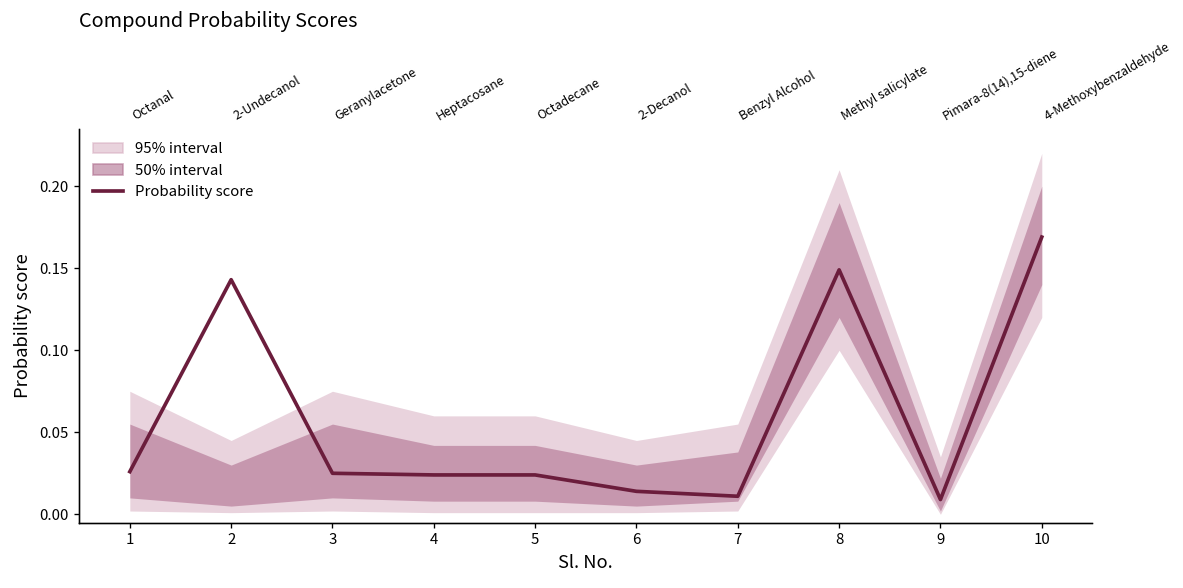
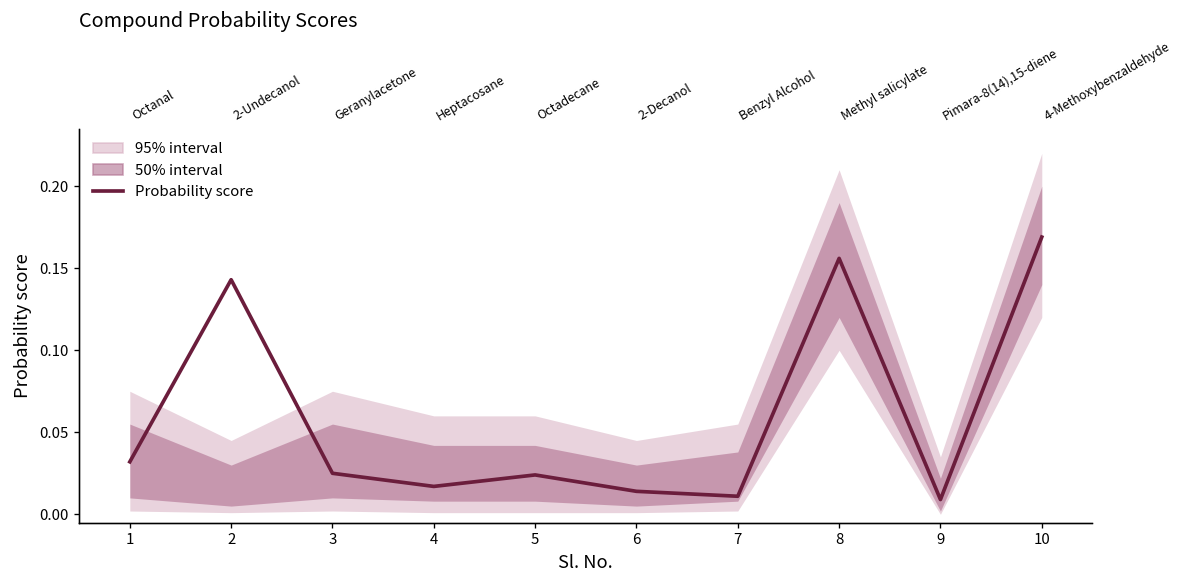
Probability score, 1: 0.026 -> 0.032
Probability score, 4: 0.024 -> 0.017
Probability score, 8: 0.149 -> 0.156
